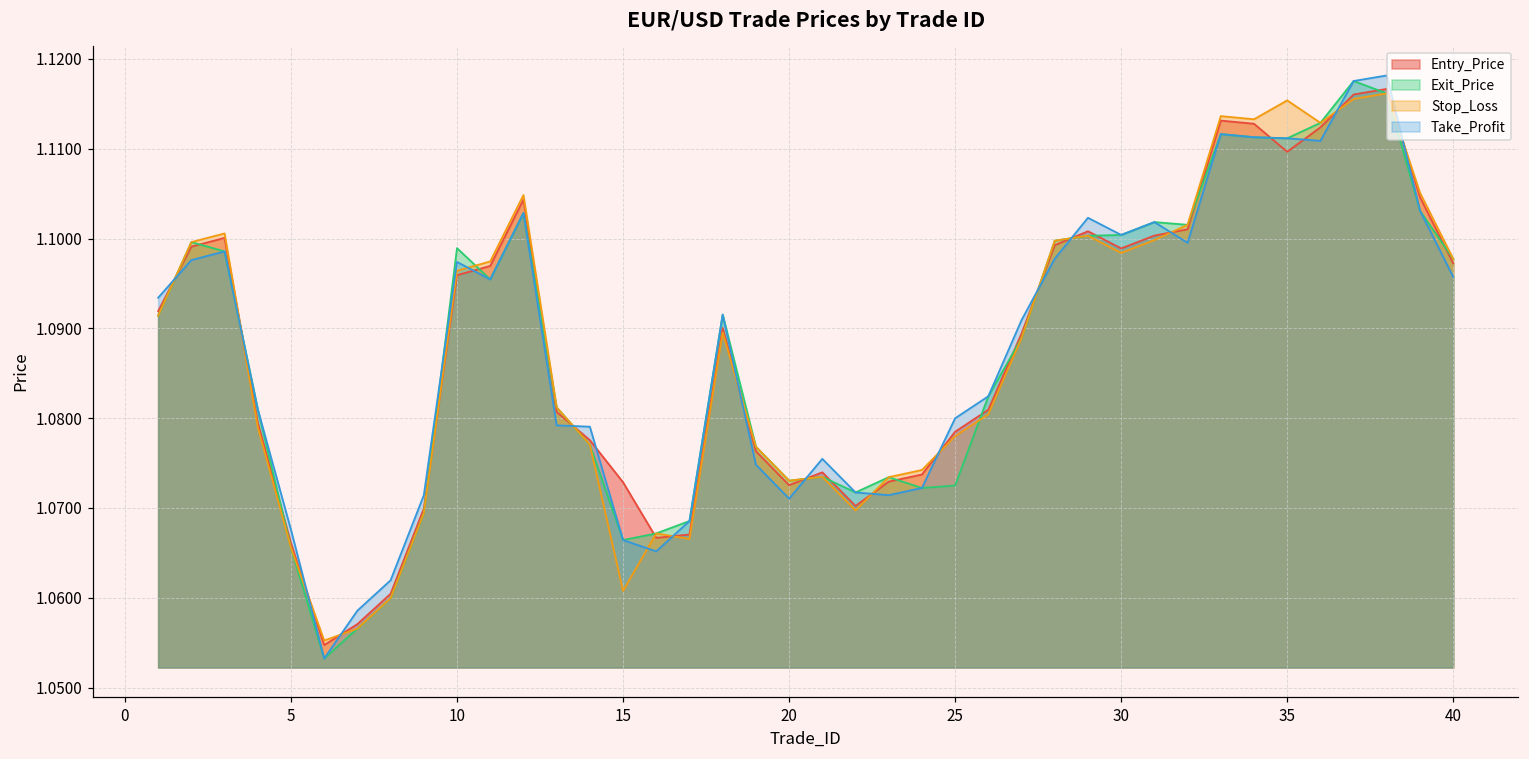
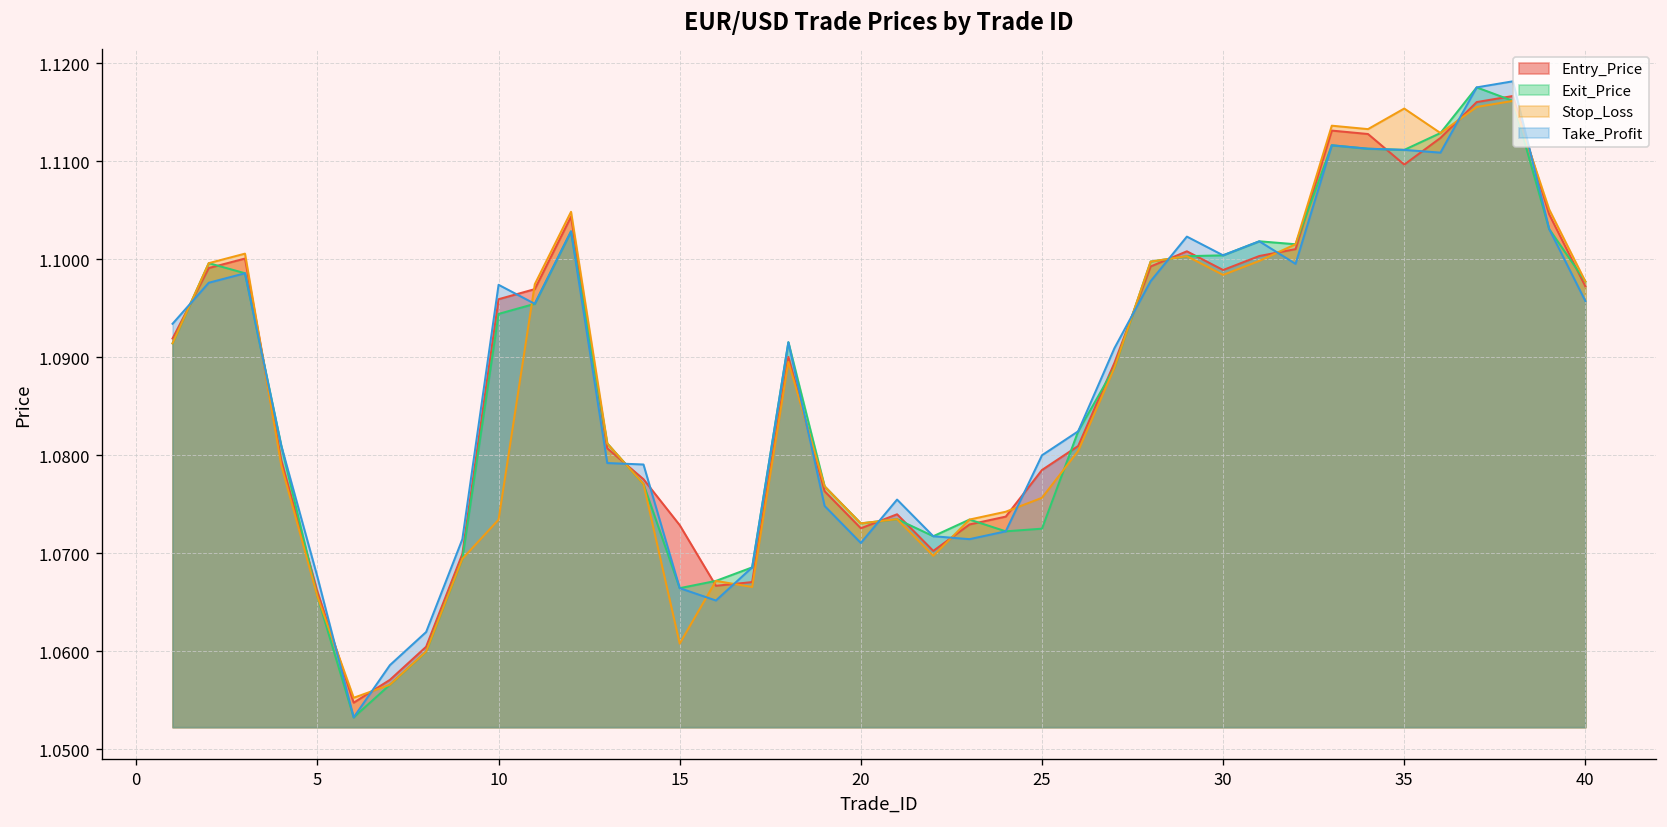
Exit_Price, 10: 1.099 -> 1.094
Stop_Loss, 10: 1.096 -> 1.073
Stop_Loss, 25: 1.078 -> 1.076
